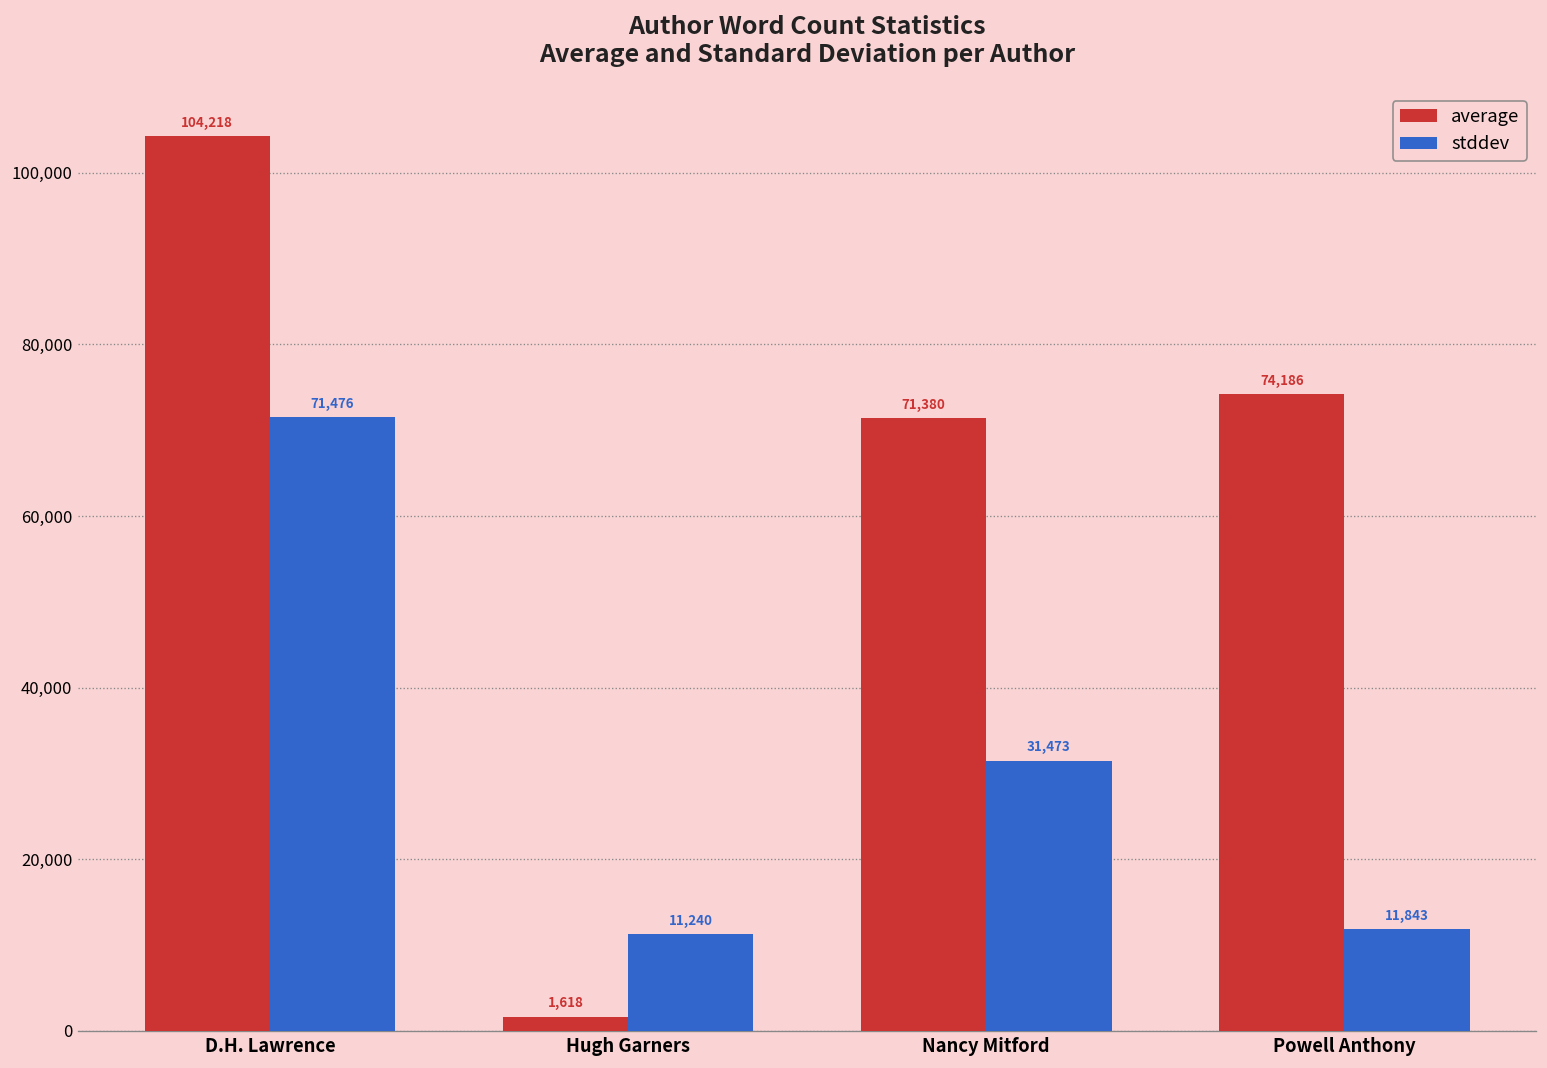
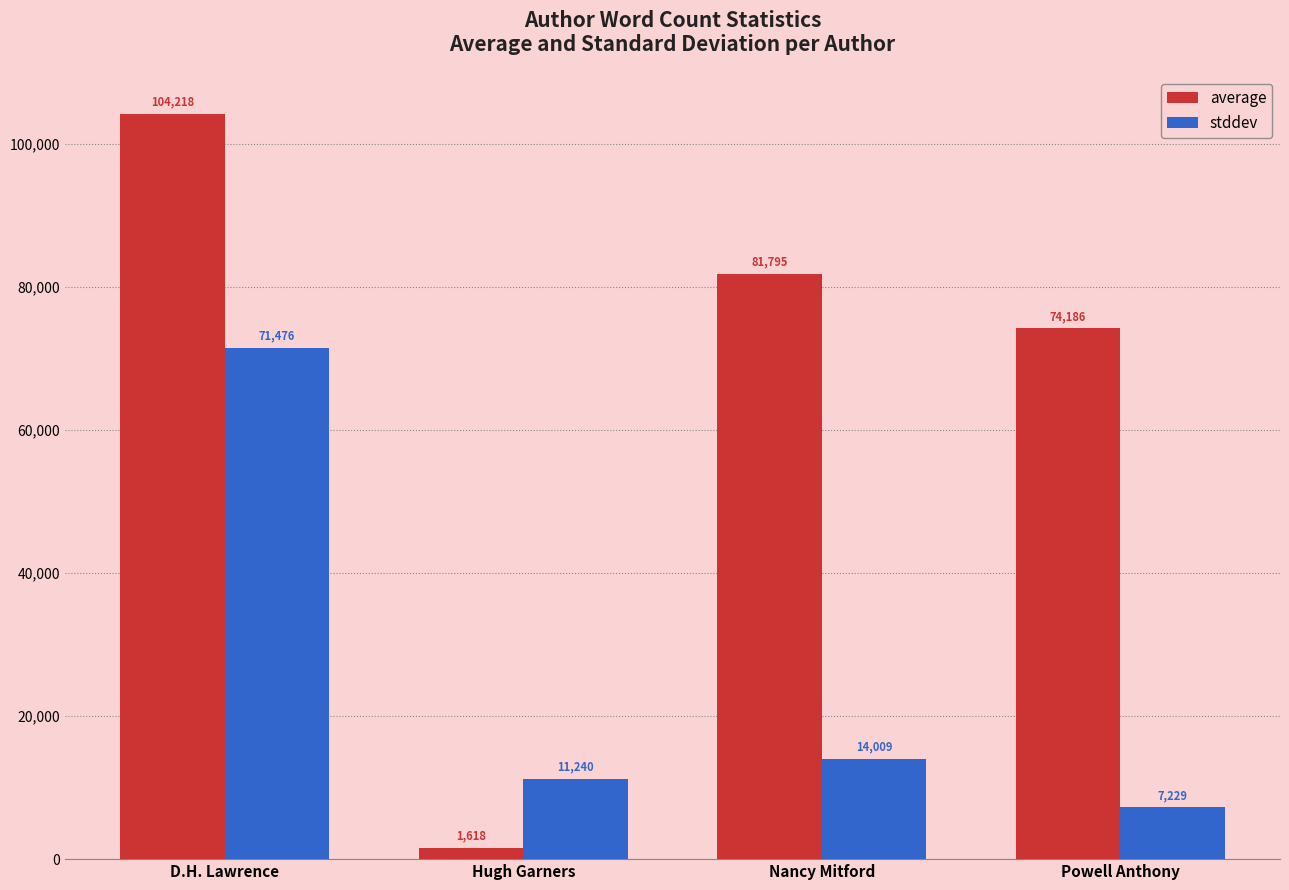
average, Nancy Mitford: 71,380 -> 81,795
stddev, Nancy Mitford: 31,473 -> 14,009
stddev, Powell Anthony: 11,843 -> 7,229
